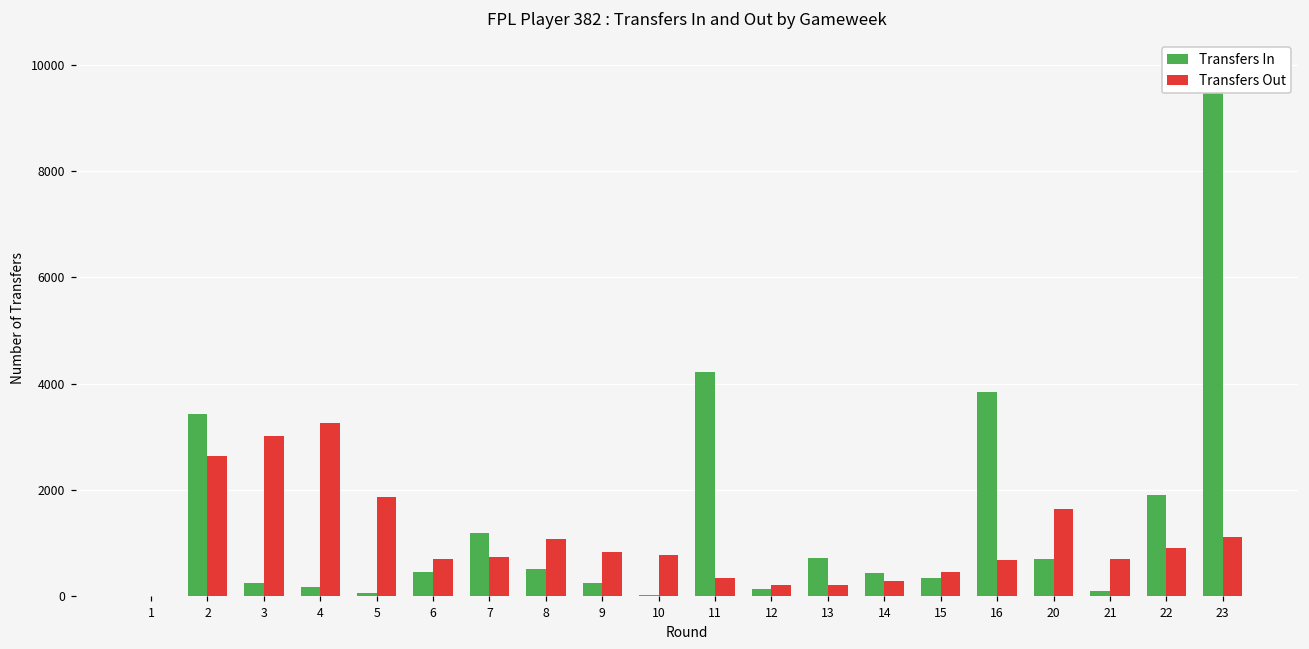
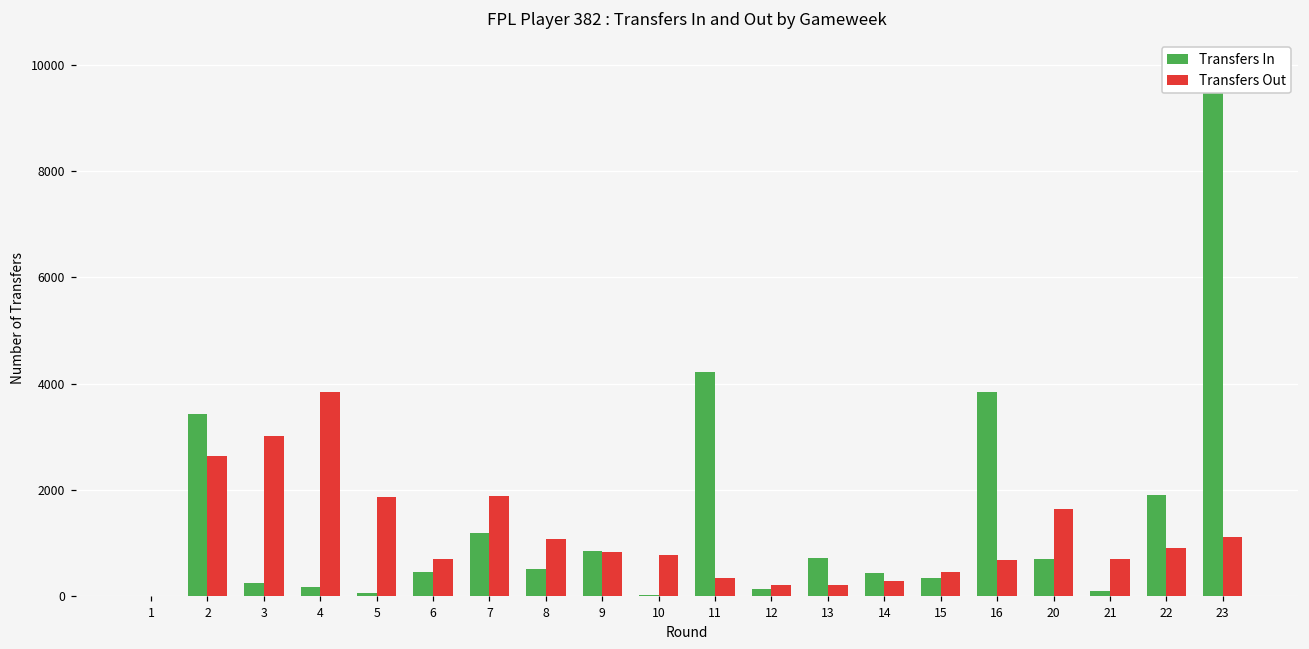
Transfers Out, 4: 3300 -> 3800
Transfers Out, 7: 700 -> 1900
Transfers In, 9: 200 -> 800
